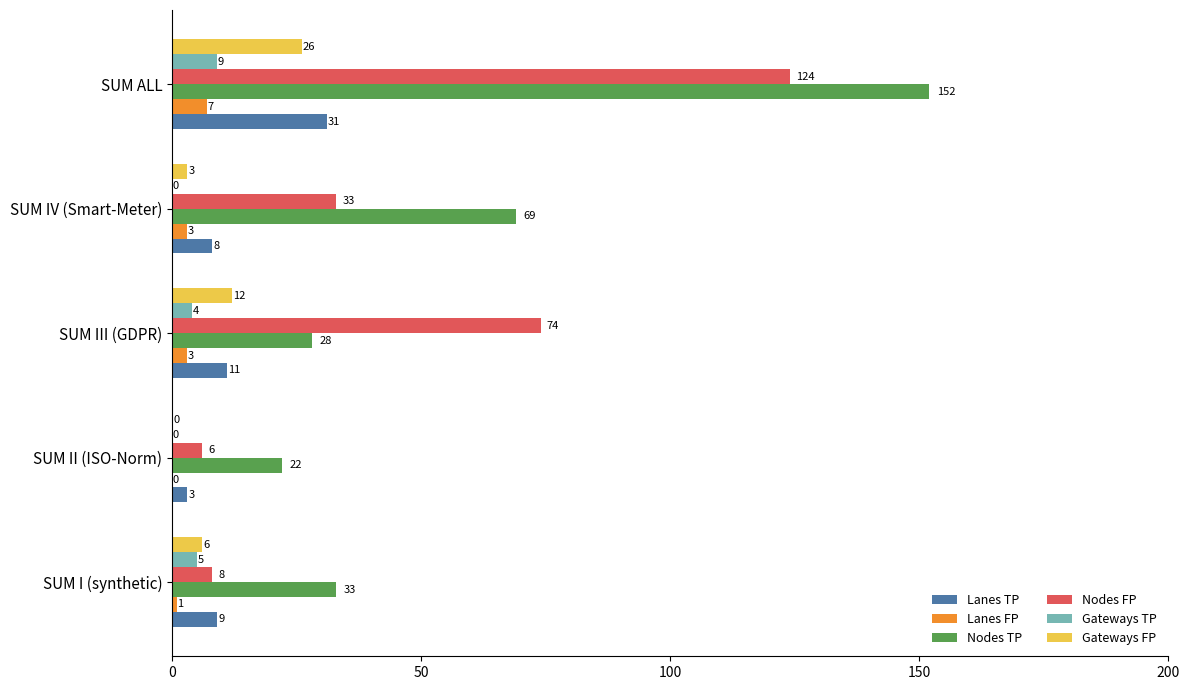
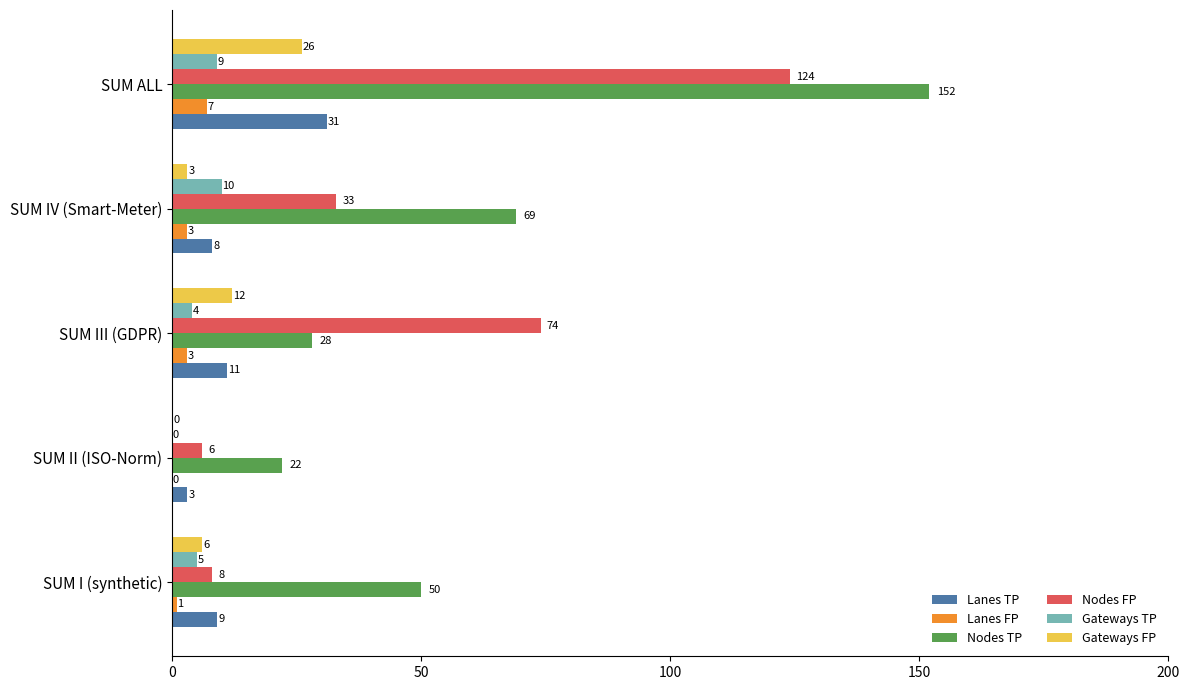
Gateways TP, SUM IV (Smart-Meter): 0 -> 10
Nodes TP, SUM I (synthetic): 33 -> 50
